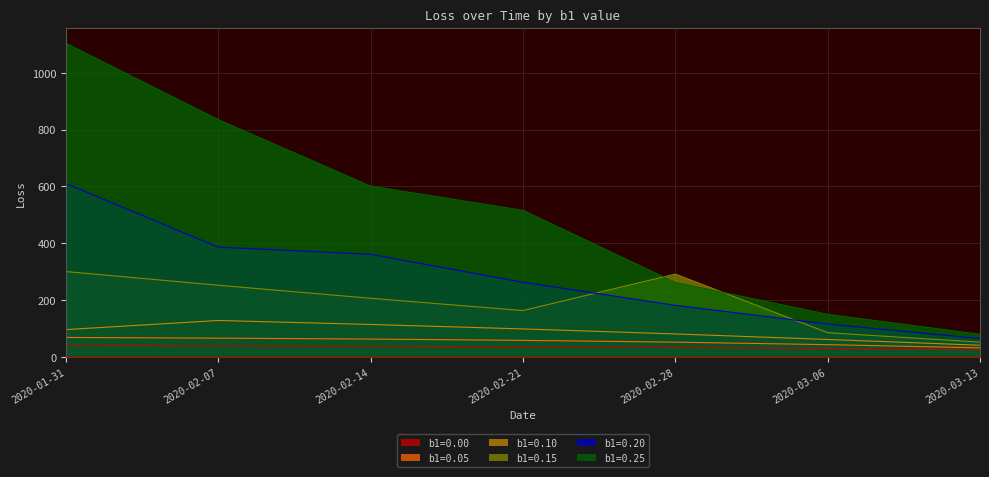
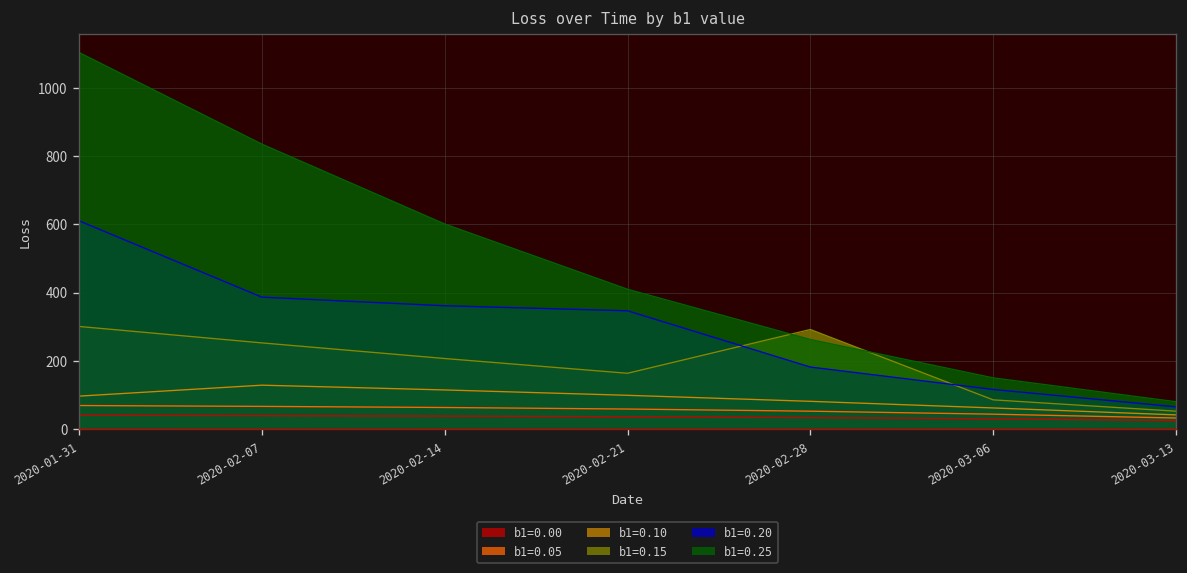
b1=0.20, 2020-02-21: 260 -> 350
b1=0.25, 2020-02-21: 520 -> 410
